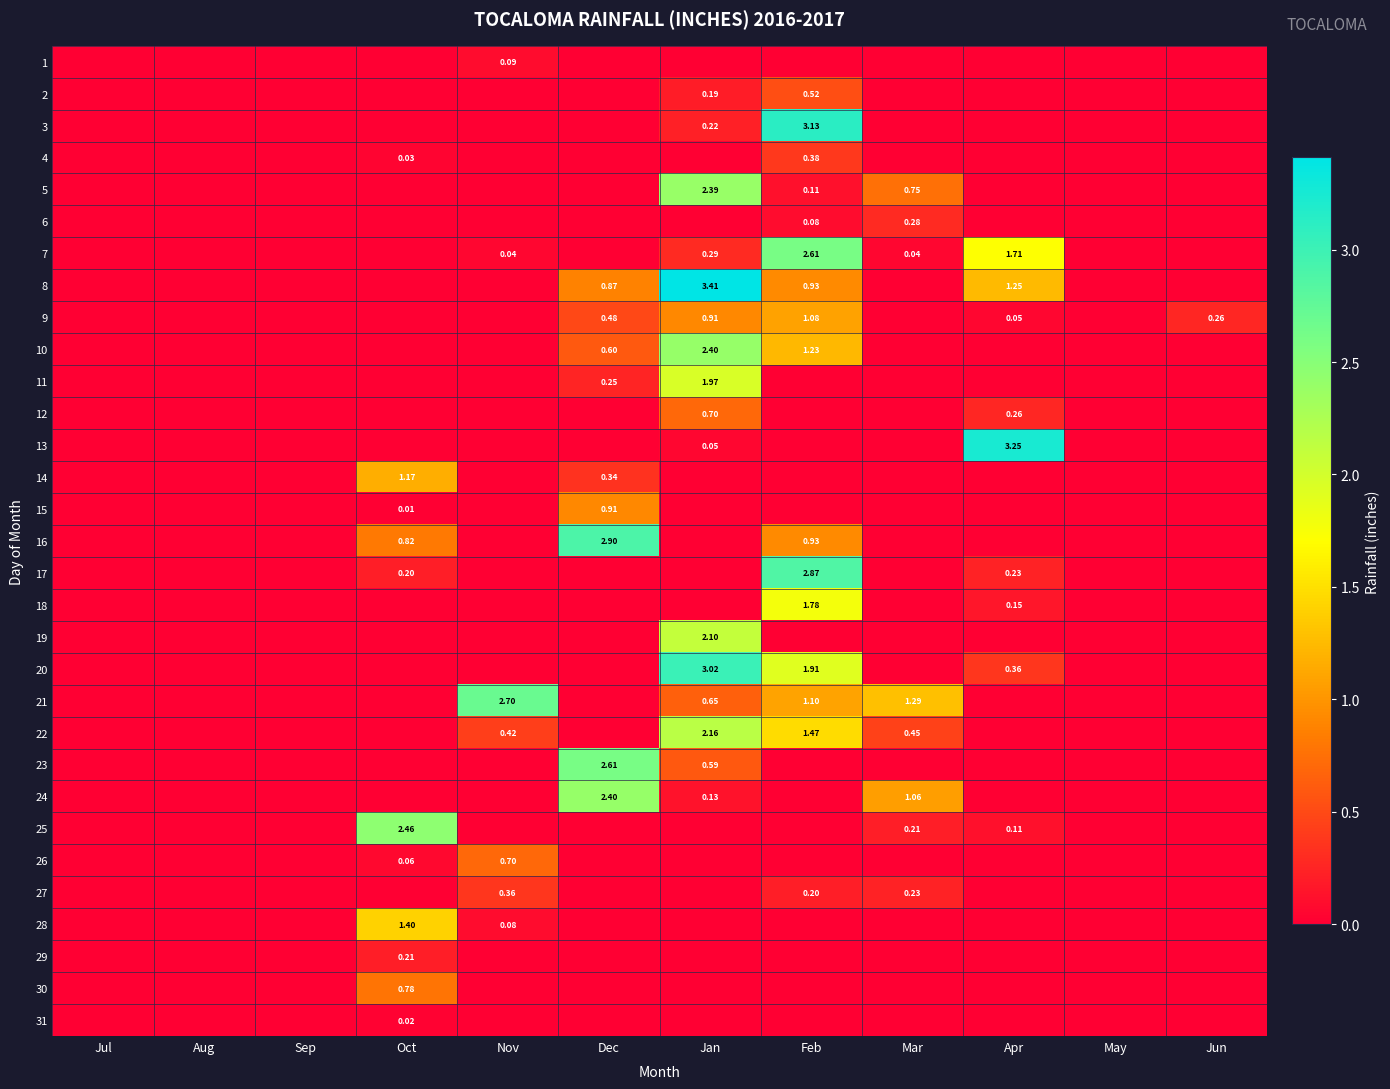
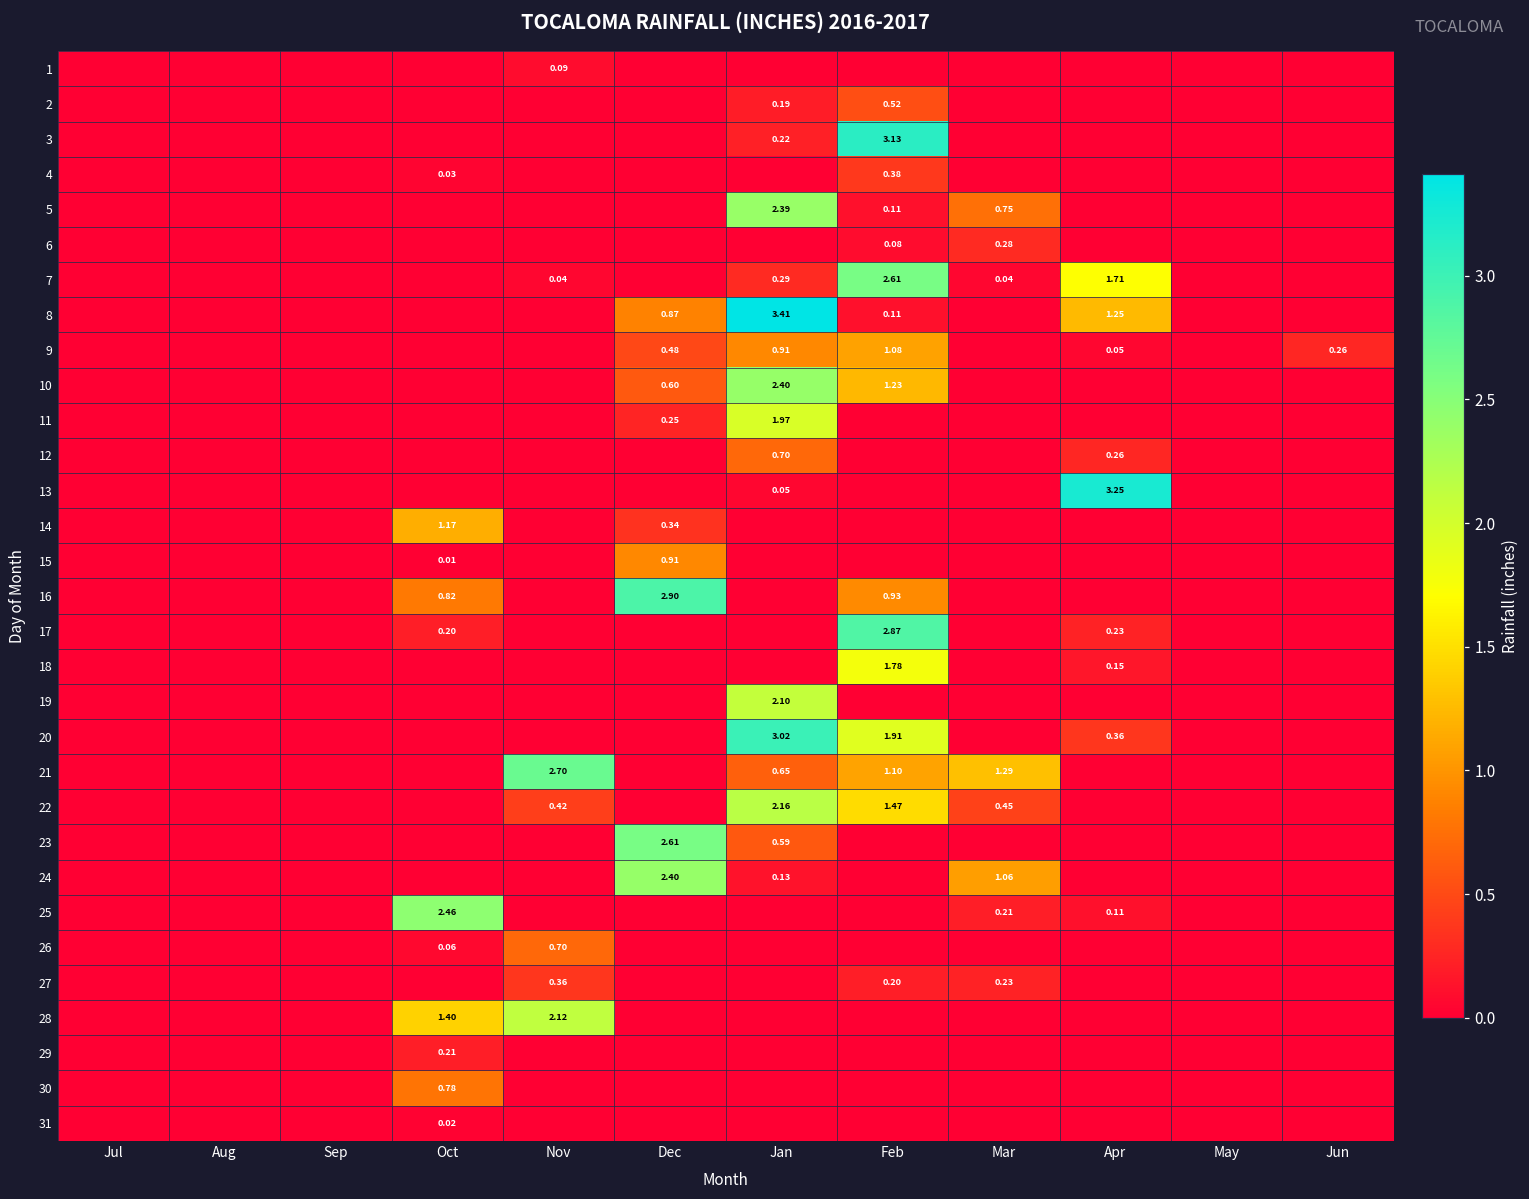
8, Feb: 0.93 -> 0.11
28, Nov: 0.08 -> 2.12
